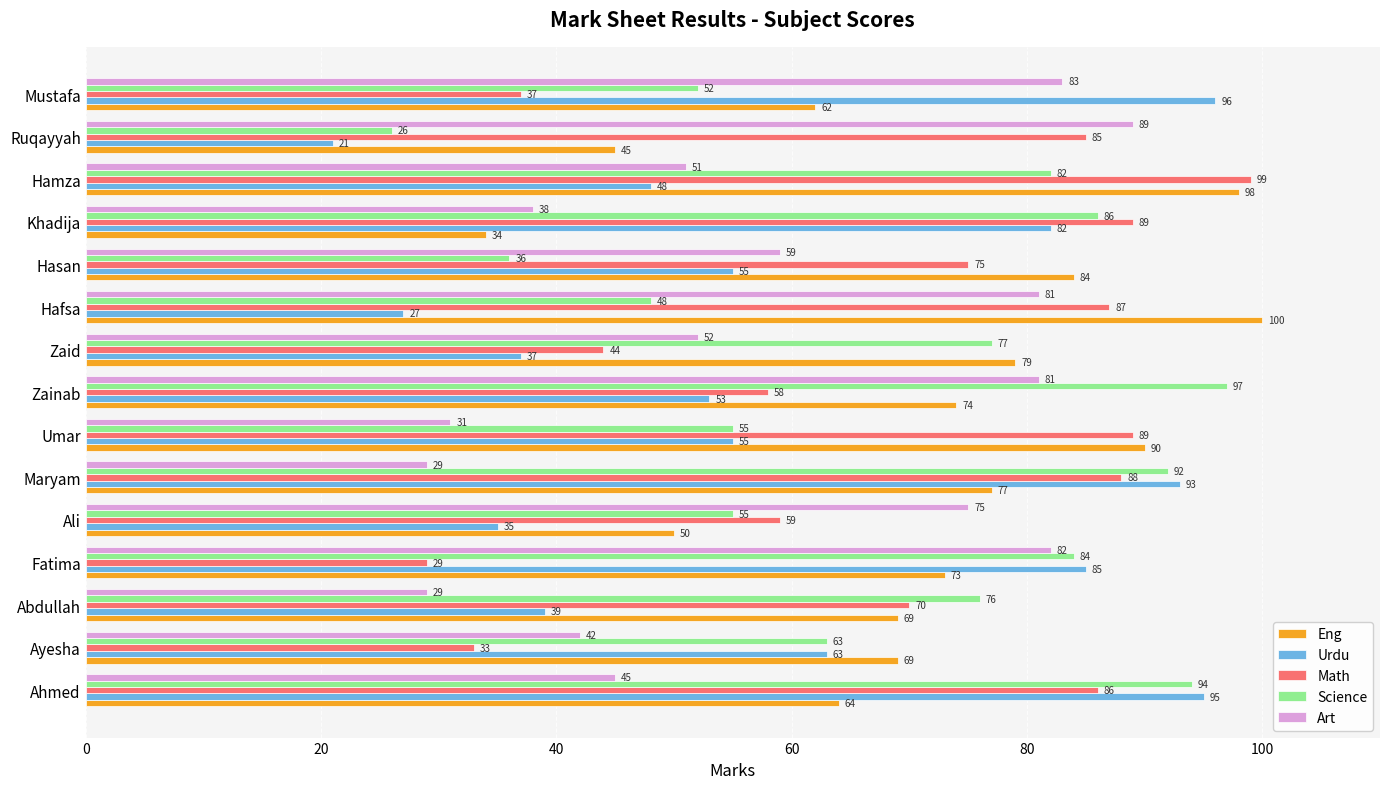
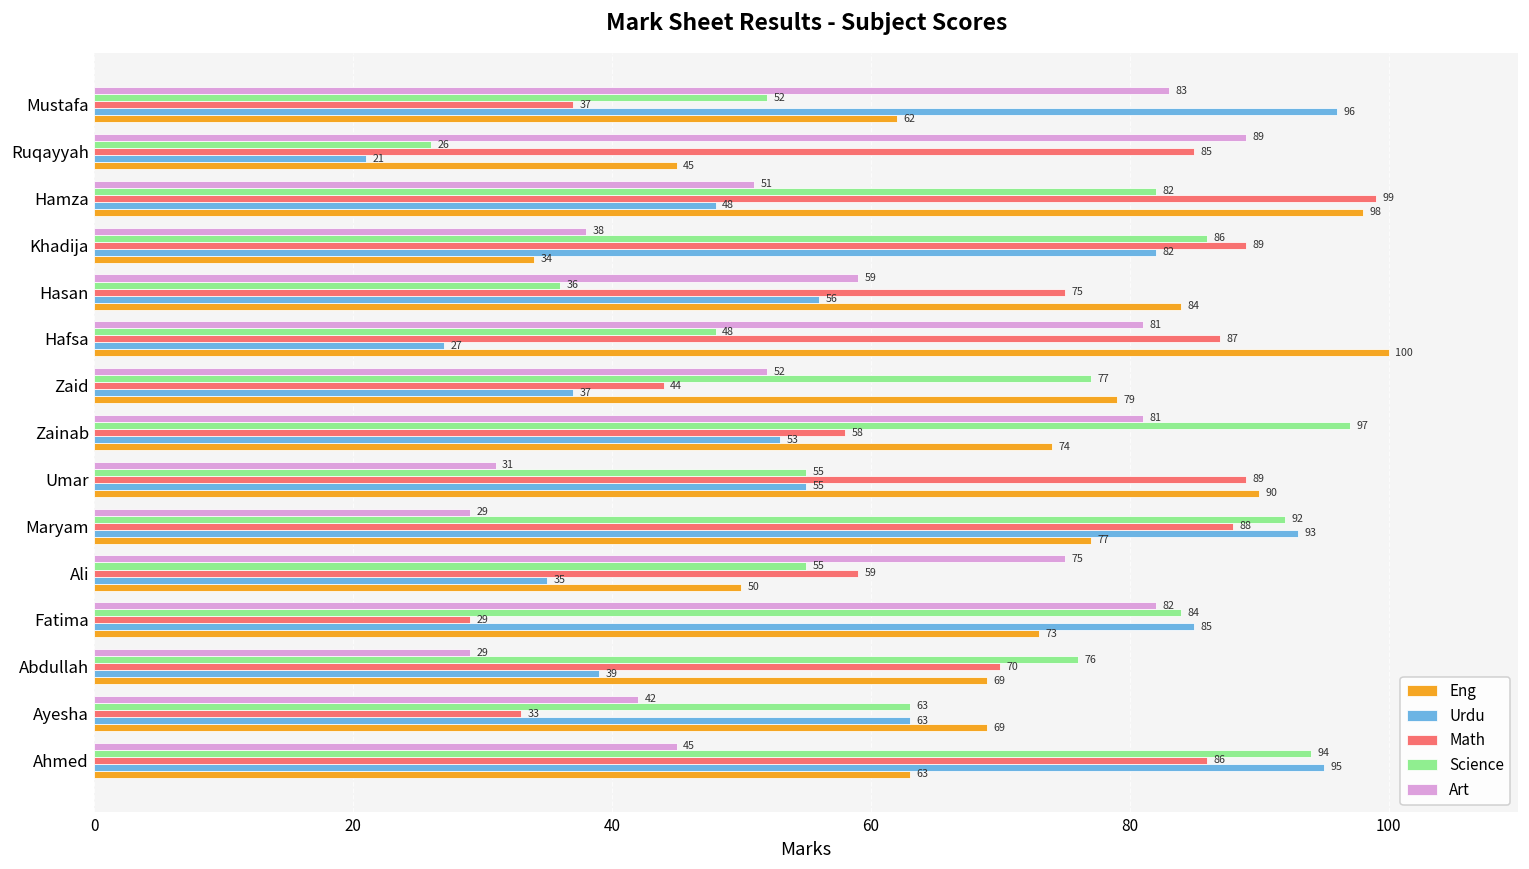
Urdu, Hasan: 55 -> 56
Eng, Ahmed: 64 -> 63
